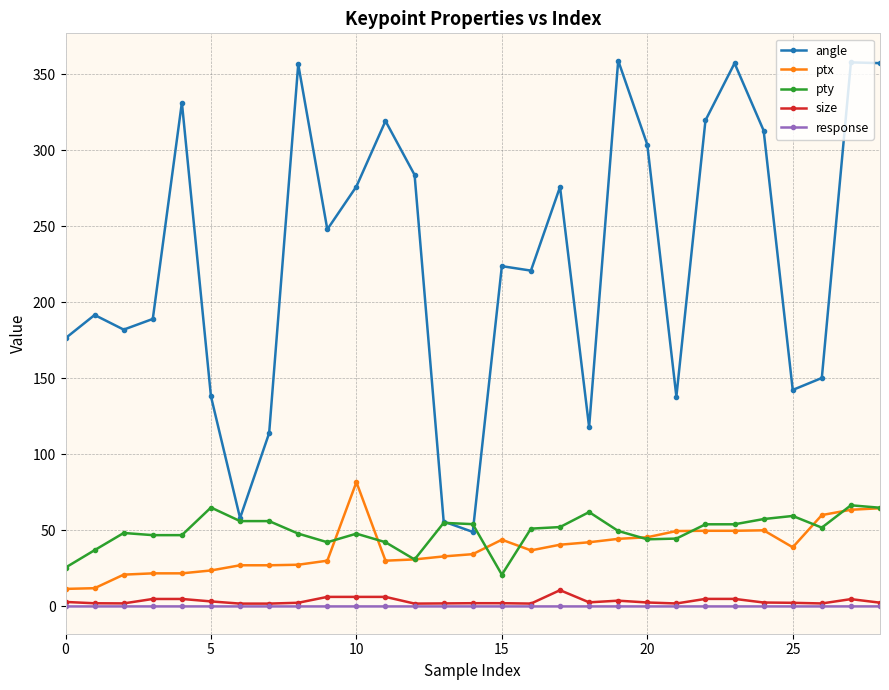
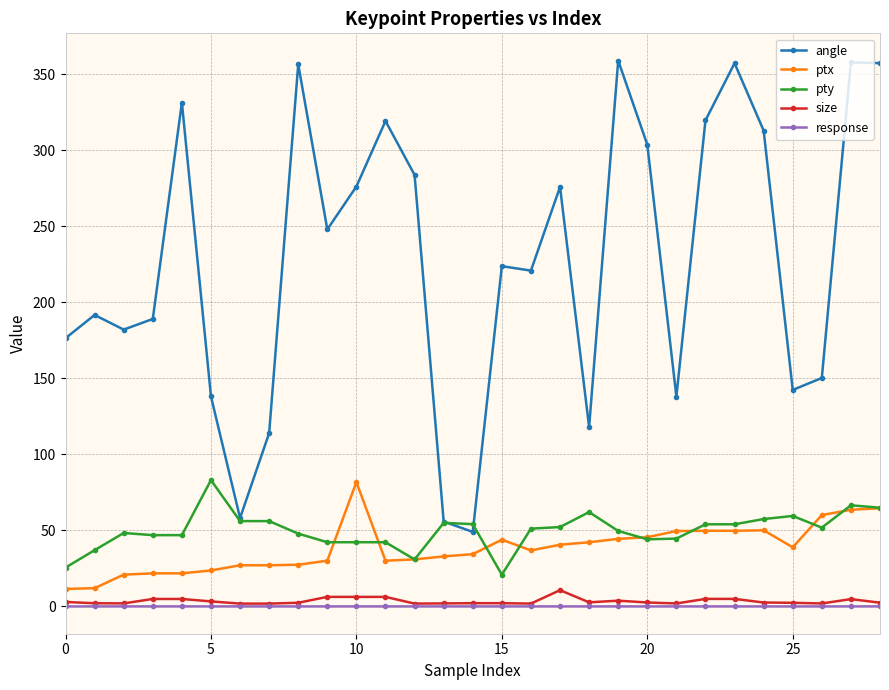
pty, 5: 65 -> 83
pty, 10: 48 -> 42
